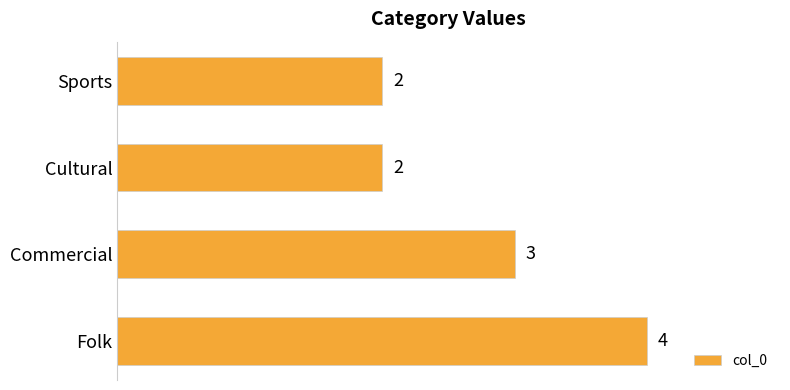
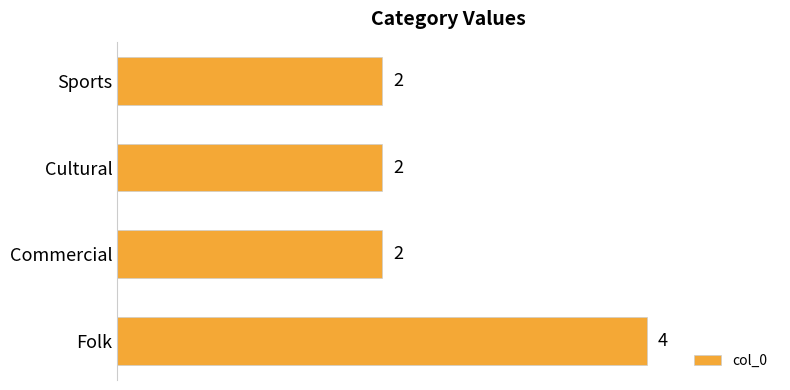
Commercial: 3 -> 2
